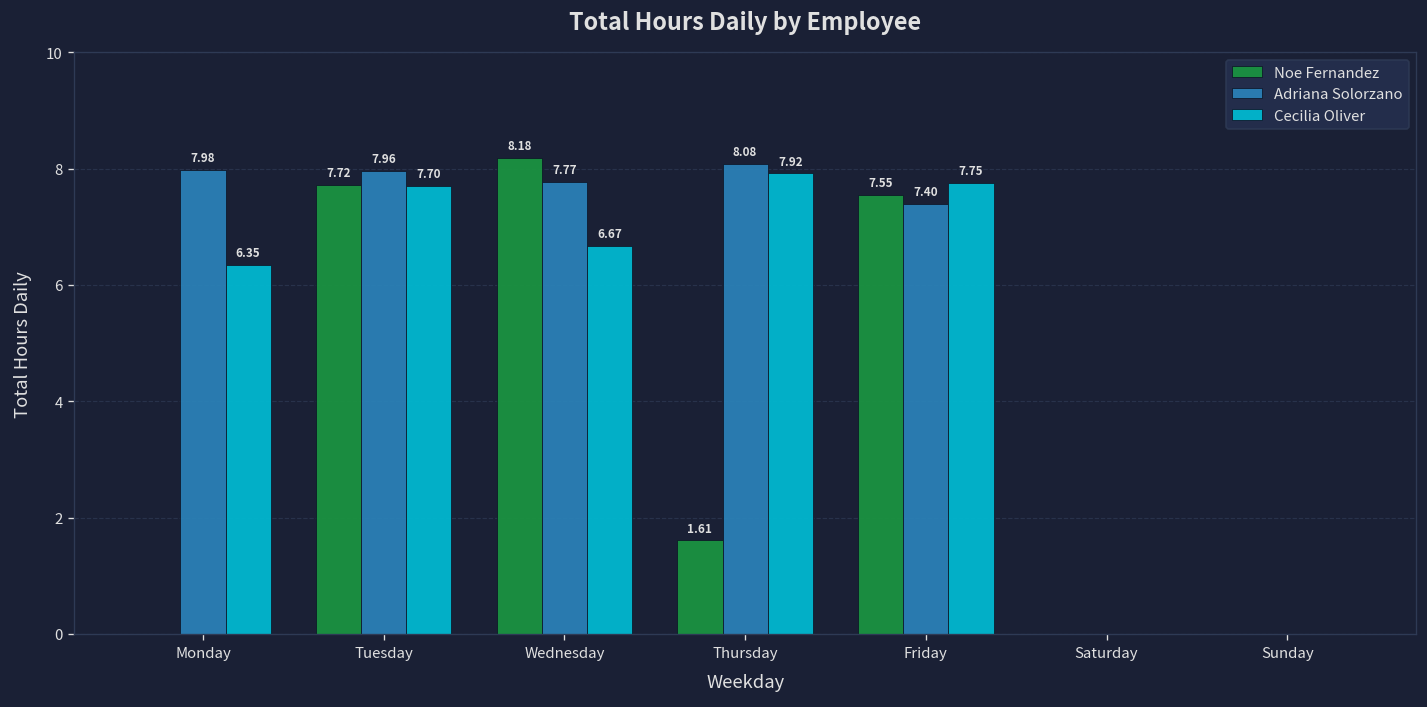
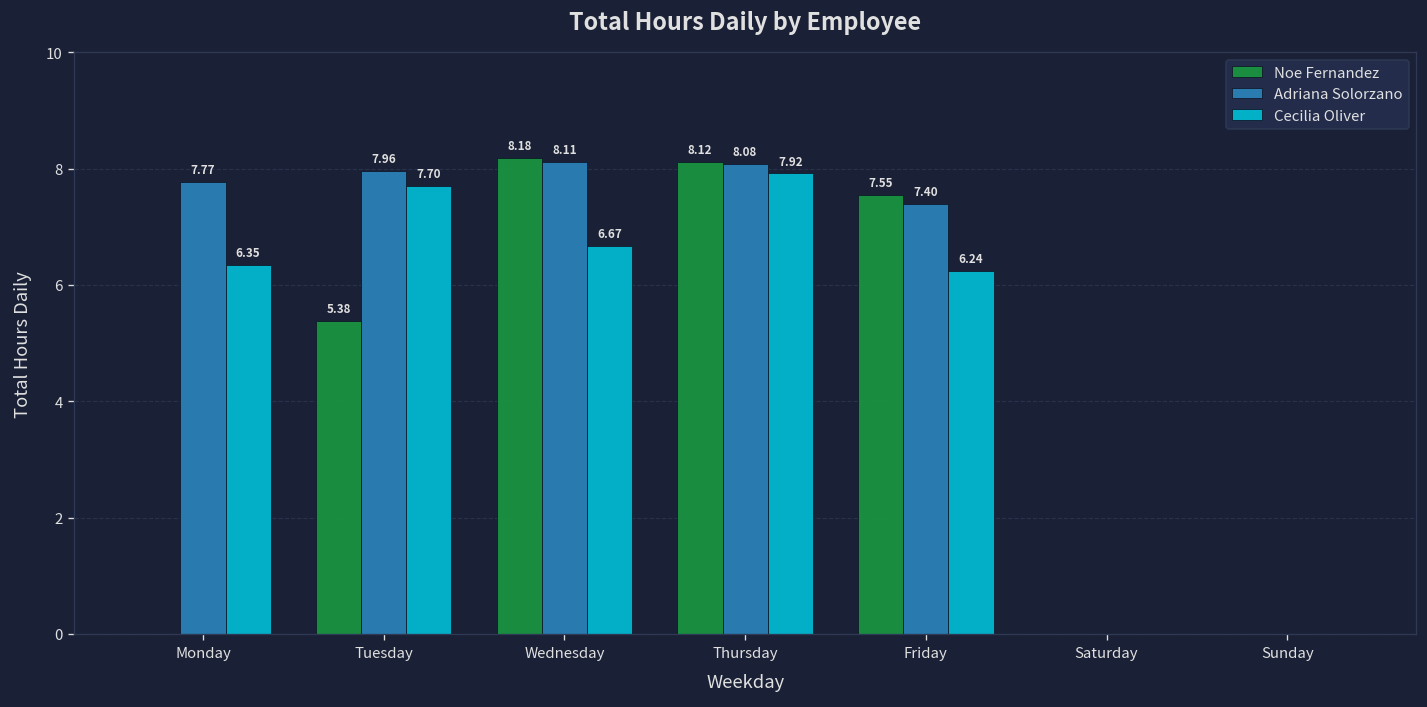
Adriana Solorzano, Monday: 7.98 -> 7.77
Noe Fernandez, Tuesday: 7.72 -> 5.38
Adriana Solorzano, Wednesday: 7.77 -> 8.11
Noe Fernandez, Thursday: 1.61 -> 8.12
Cecilia Oliver, Friday: 7.75 -> 6.24
